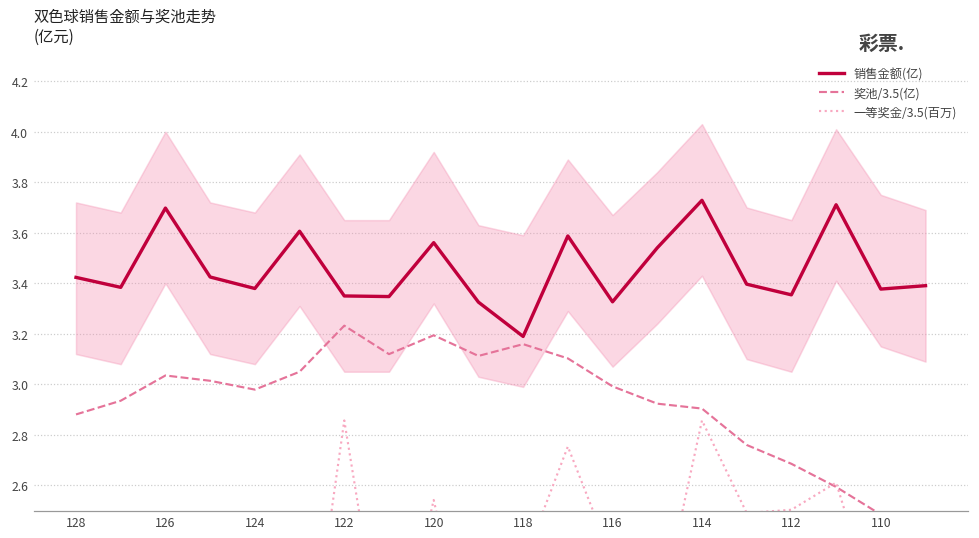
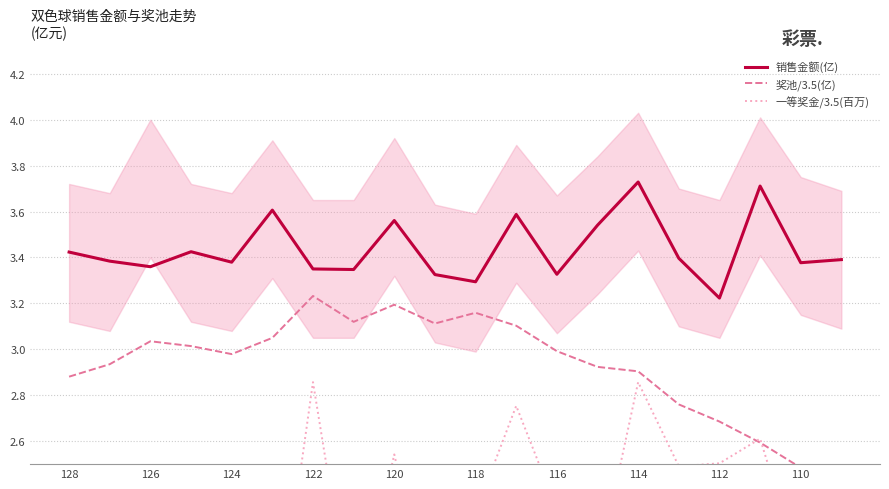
销售金额(亿), 126: 3.70 -> 3.36
销售金额(亿), 118: 3.19 -> 3.29
销售金额(亿), 112: 3.35 -> 3.22
